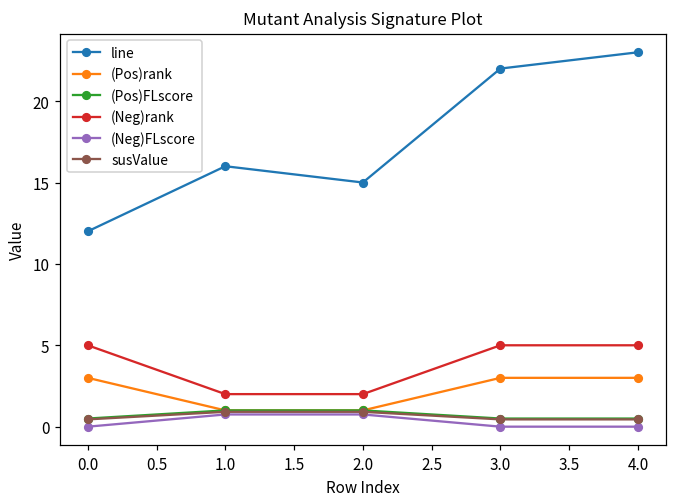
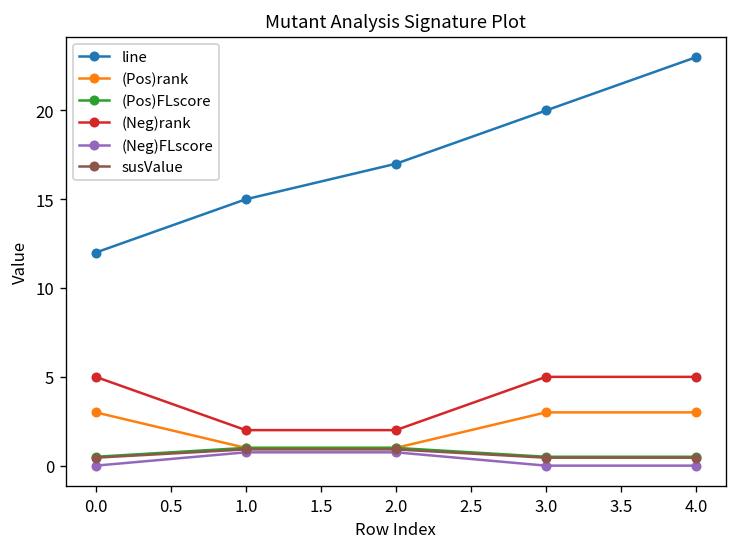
line, 1.0: 16 -> 15
line, 2.0: 15 -> 17
line, 3.0: 22 -> 20
